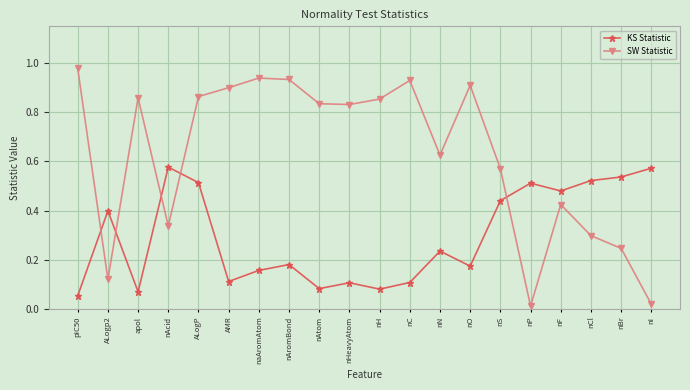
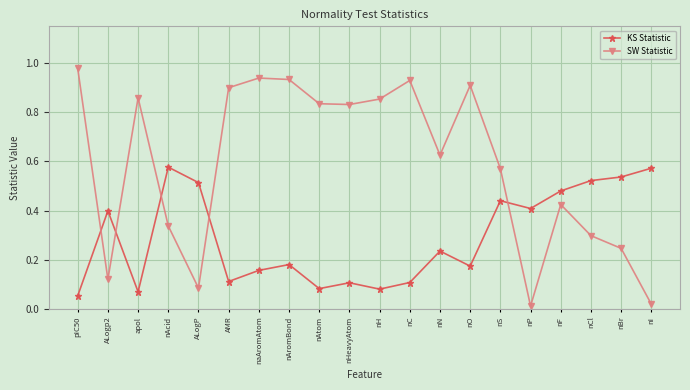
SW Statistic, ALogP: 0.86 -> 0.08
KS Statistic, nP: 0.51 -> 0.41
